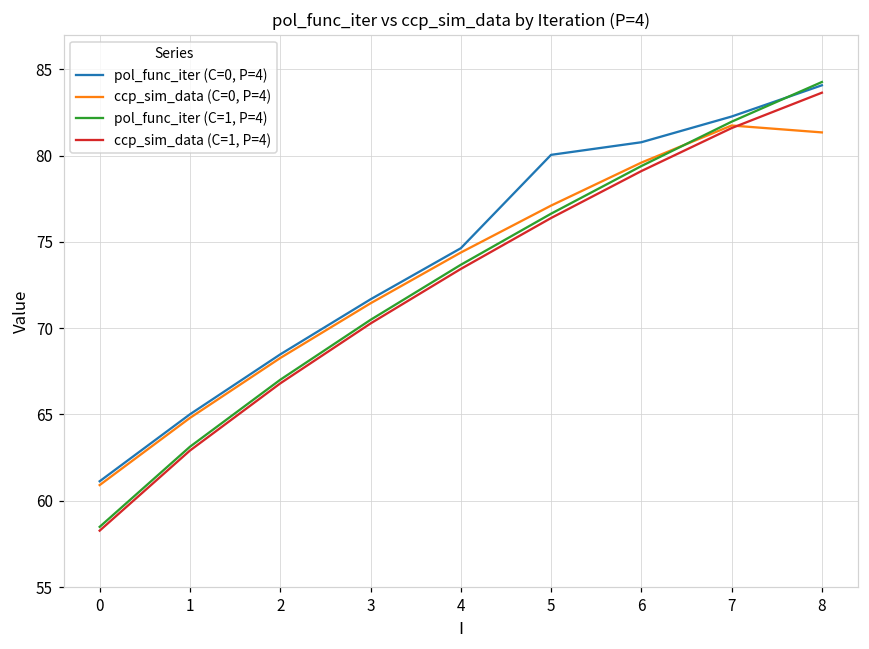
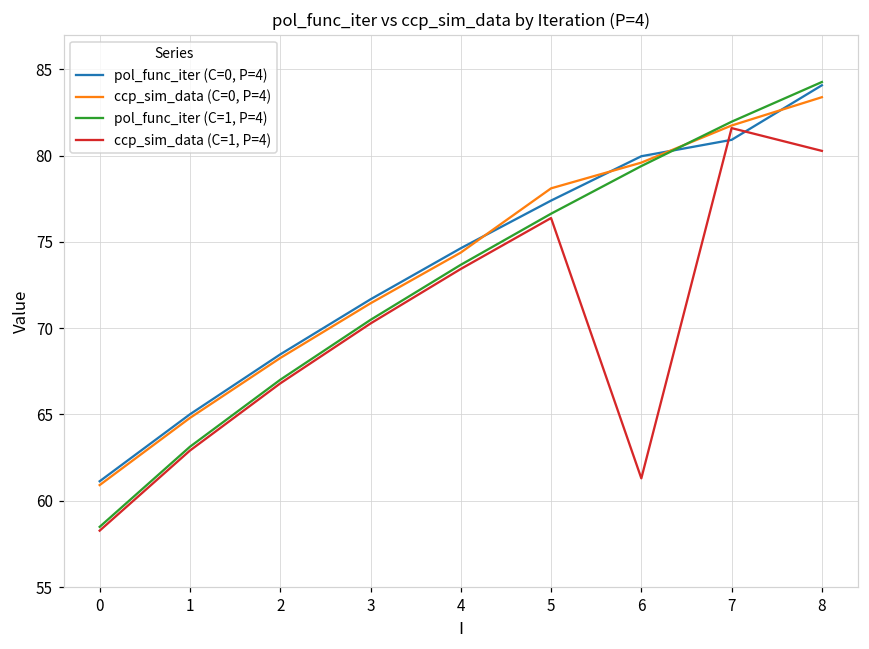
pol_func_iter (C=0, P=4), 5: 80.0 -> 77.4
ccp_sim_data (C=0, P=4), 5: 77.1 -> 78.1
pol_func_iter (C=0, P=4), 6: 80.8 -> 80.0
ccp_sim_data (C=1, P=4), 6: 79.1 -> 61.3
pol_func_iter (C=0, P=4), 7: 82.3 -> 80.9
ccp_sim_data (C=0, P=4), 8: 81.3 -> 83.4
ccp_sim_data (C=1, P=4), 8: 83.6 -> 80.3
